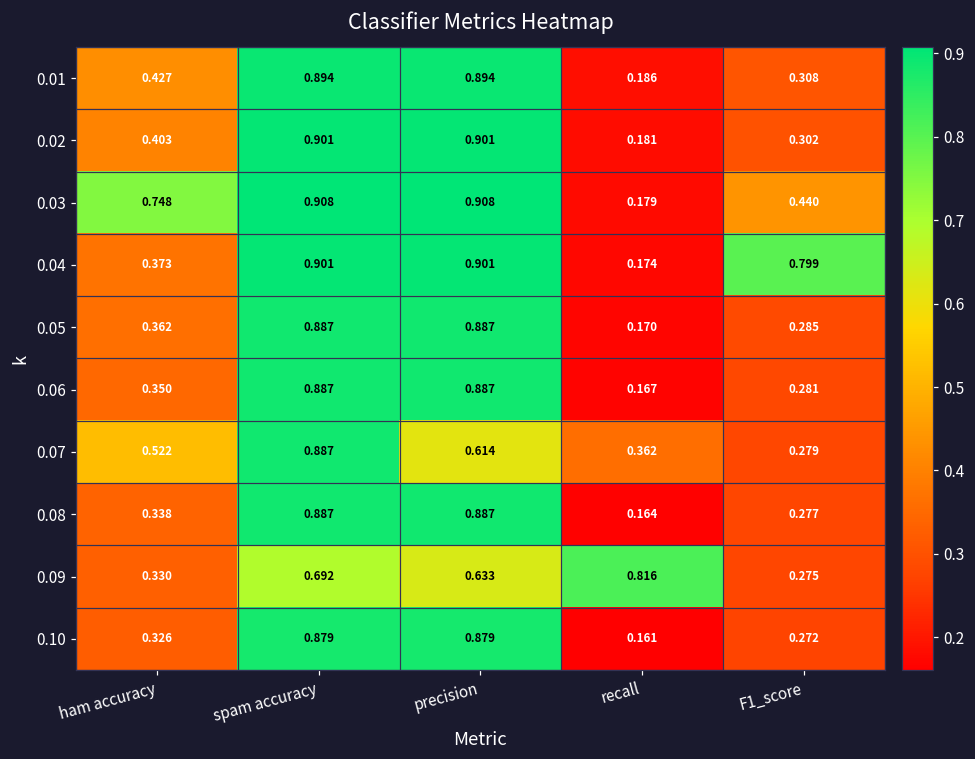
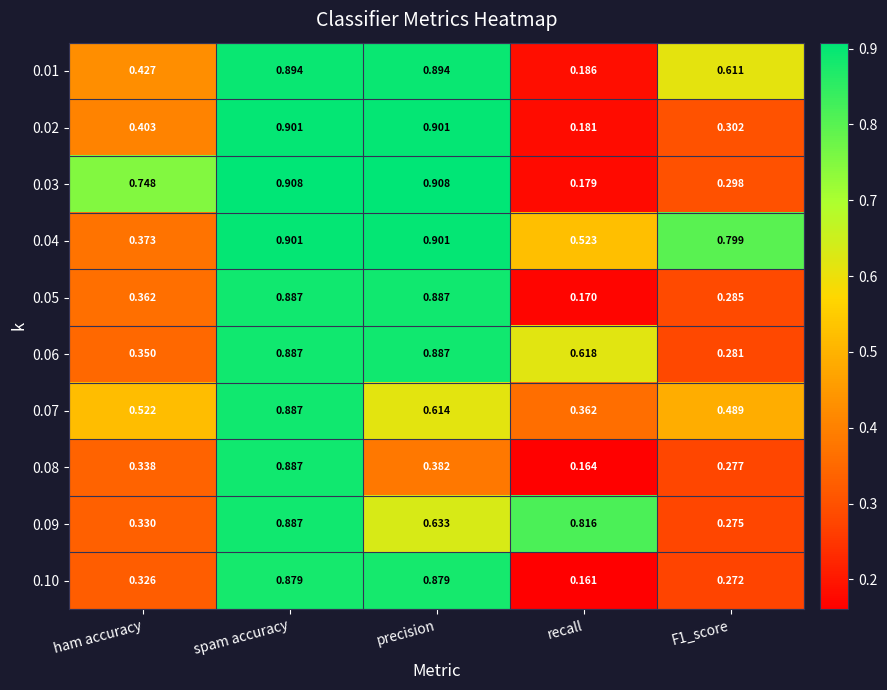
0.01, F1_score: 0.308 -> 0.611
0.03, F1_score: 0.440 -> 0.298
0.04, recall: 0.174 -> 0.523
0.06, recall: 0.167 -> 0.618
0.07, F1_score: 0.279 -> 0.489
0.08, precision: 0.887 -> 0.382
0.09, spam accuracy: 0.692 -> 0.887
